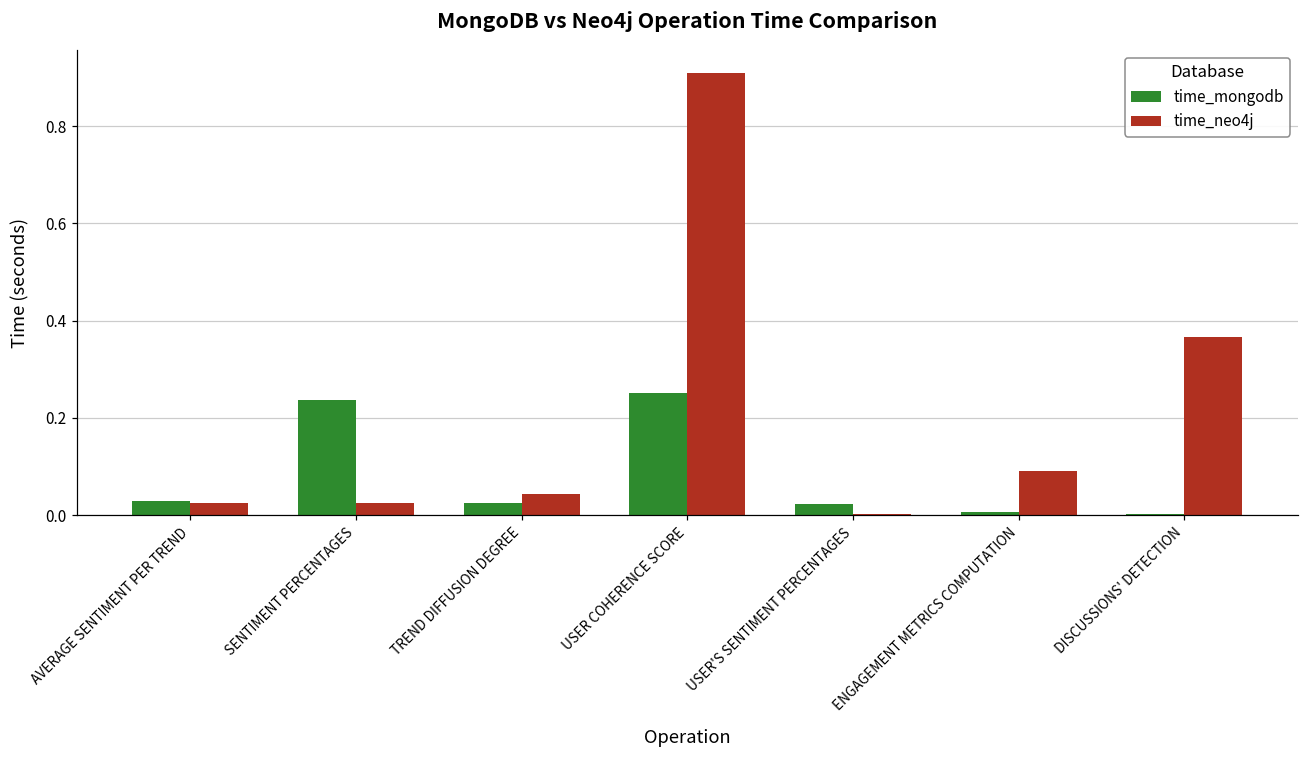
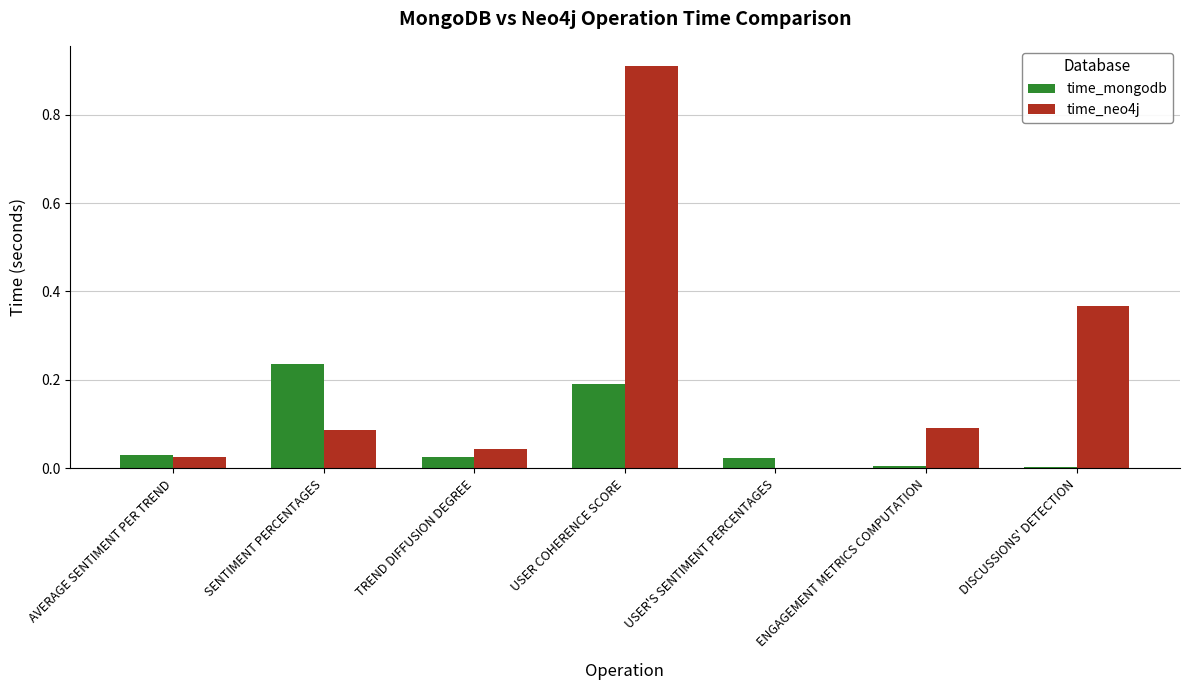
time_neo4j, SENTIMENT PERCENTAGES: 0.02 -> 0.09
time_mongodb, USER COHERENCE SCORE: 0.25 -> 0.19
